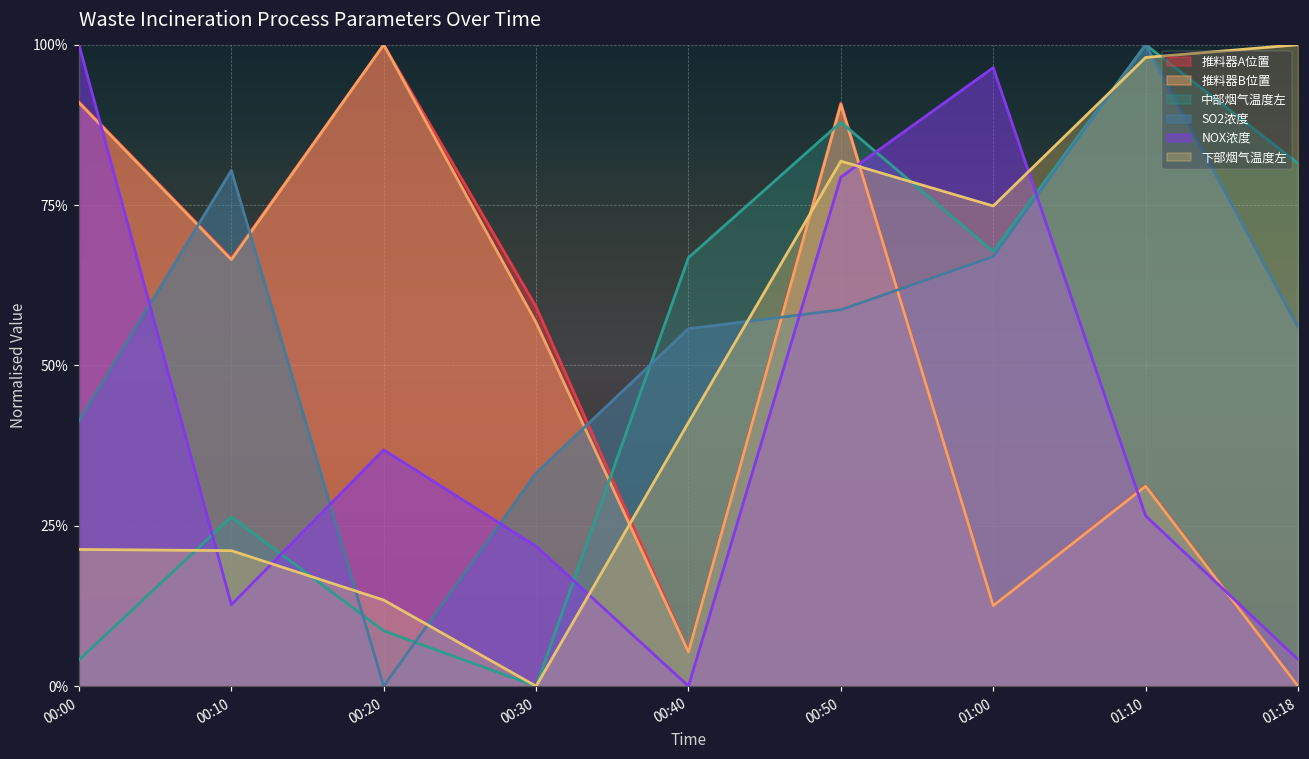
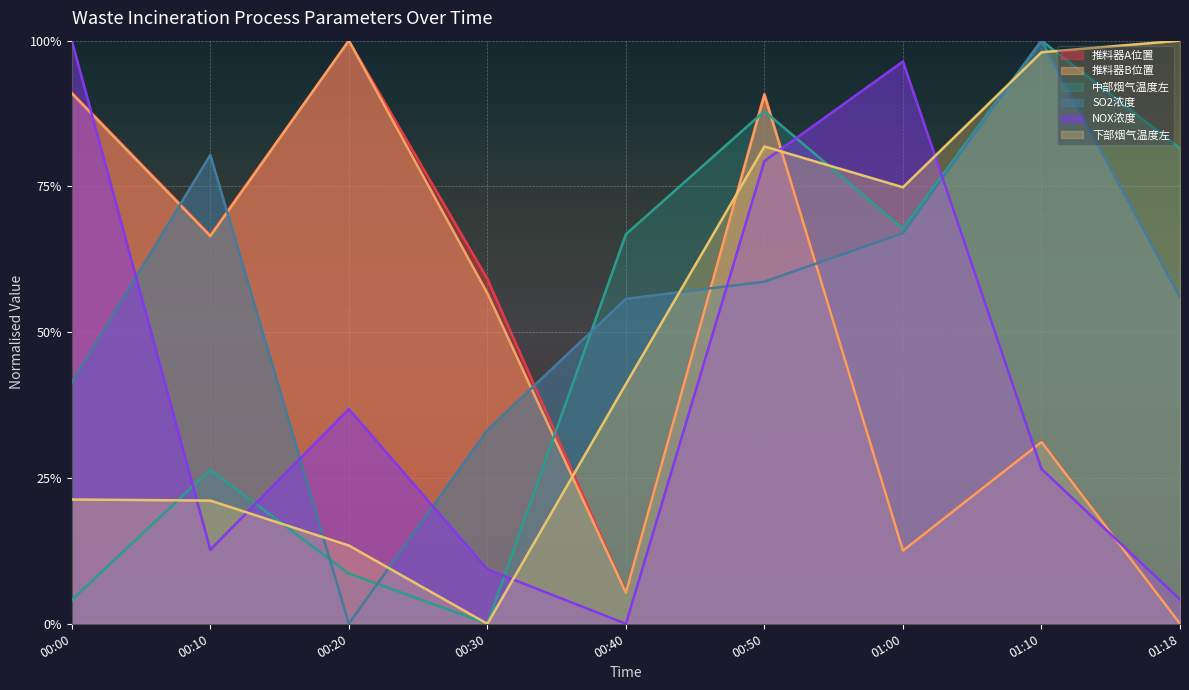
NOX浓度, 00:30: 22% -> 9%
